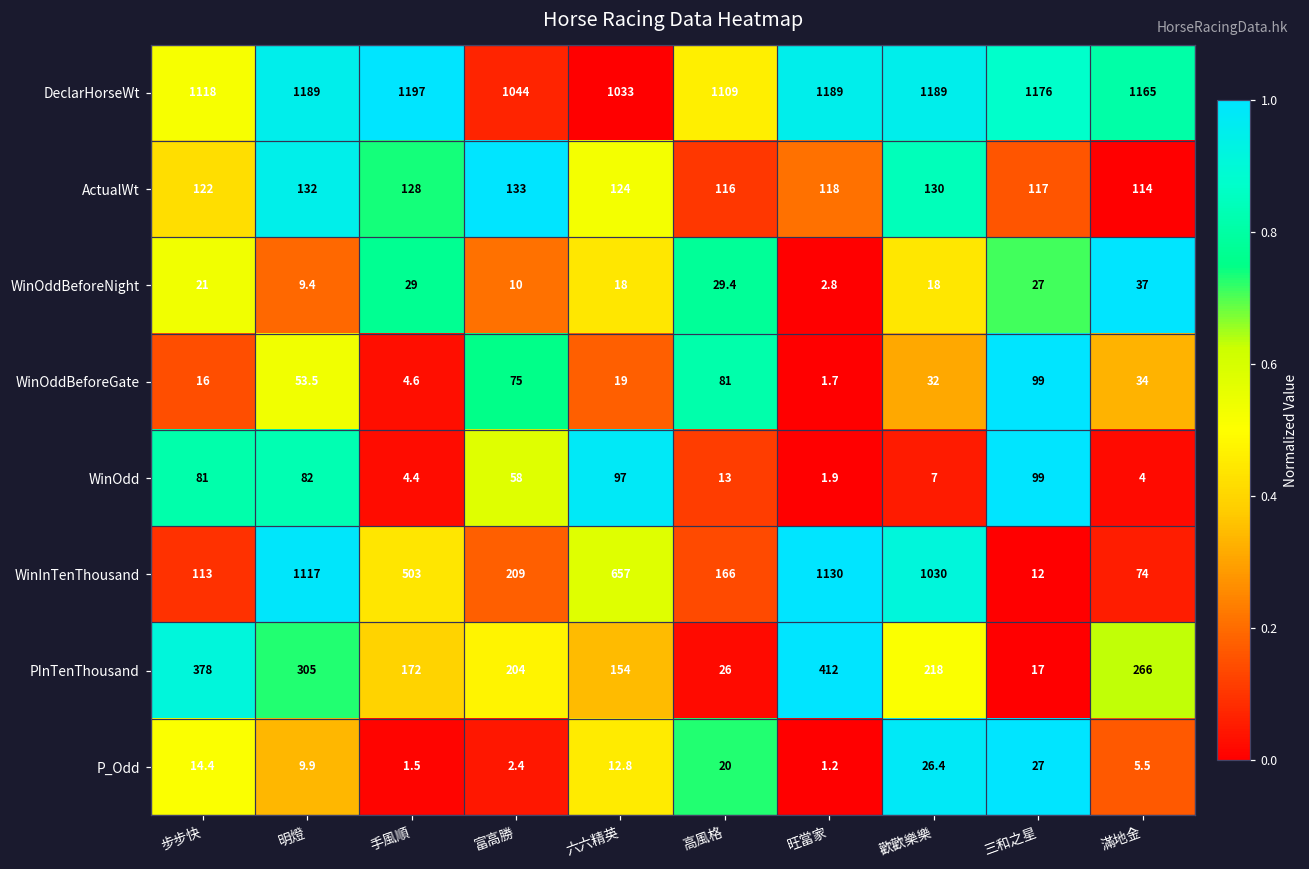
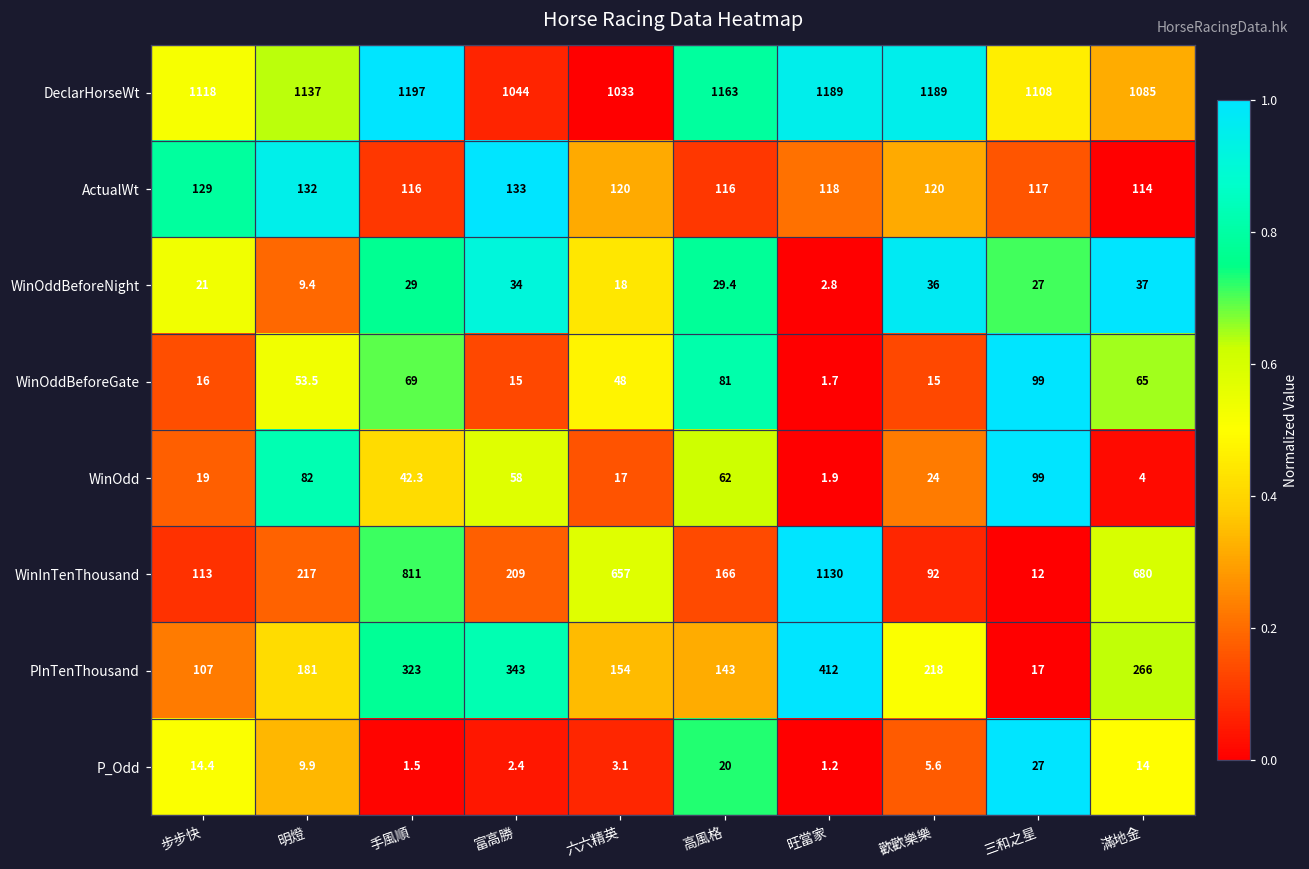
DeclarHorseWt, 明燈: 1189 -> 1137
DeclarHorseWt, 高風格: 1109 -> 1163
DeclarHorseWt, 三和之星: 1176 -> 1108
DeclarHorseWt, 滿地金: 1165 -> 1085
ActualWt, 步步快: 122 -> 129
ActualWt, 手風順: 128 -> 116
ActualWt, 六六精英: 124 -> 120
ActualWt, 歡歡樂樂: 130 -> 120
WinOddBeforeNight, 富高勝: 10 -> 34
WinOddBeforeNight, 歡歡樂樂: 18 -> 36
WinOddBeforeGate, 手風順: 4.6 -> 69
WinOddBeforeGate, 富高勝: 75 -> 15
WinOddBeforeGate, 六六精英: 19 -> 48
WinOddBeforeGate, 歡歡樂樂: 32 -> 15
WinOddBeforeGate, 滿地金: 34 -> 65
WinOdd, 步步快: 81 -> 19
WinOdd, 手風順: 4.4 -> 42.3
WinOdd, 六六精英: 97 -> 17
WinOdd, 高風格: 13 -> 62
WinOdd, 歡歡樂樂: 7 -> 24
WinInTenThousand, 明燈: 1117 -> 217
WinInTenThousand, 手風順: 503 -> 811
WinInTenThousand, 歡歡樂樂: 1030 -> 92
WinInTenThousand, 滿地金: 74 -> 680
PInTenThousand, 步步快: 378 -> 107
PInTenThousand, 明燈: 305 -> 181
PInTenThousand, 手風順: 172 -> 323
PInTenThousand, 富高勝: 204 -> 343
PInTenThousand, 高風格: 26 -> 143
P_Odd, 六六精英: 12.8 -> 3.1
P_Odd, 歡歡樂樂: 26.4 -> 5.6
P_Odd, 滿地金: 5.5 -> 14
